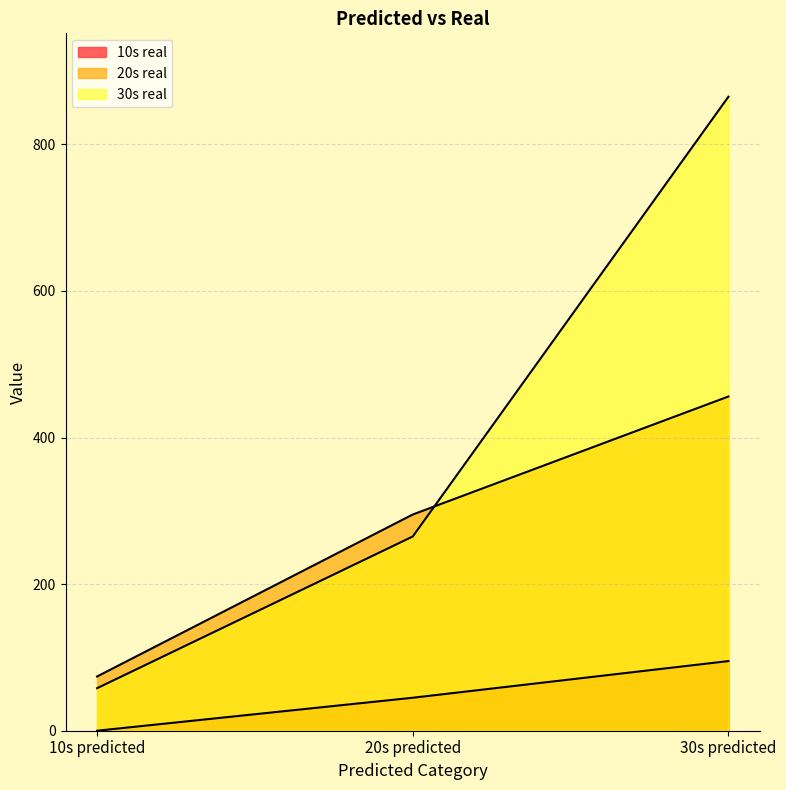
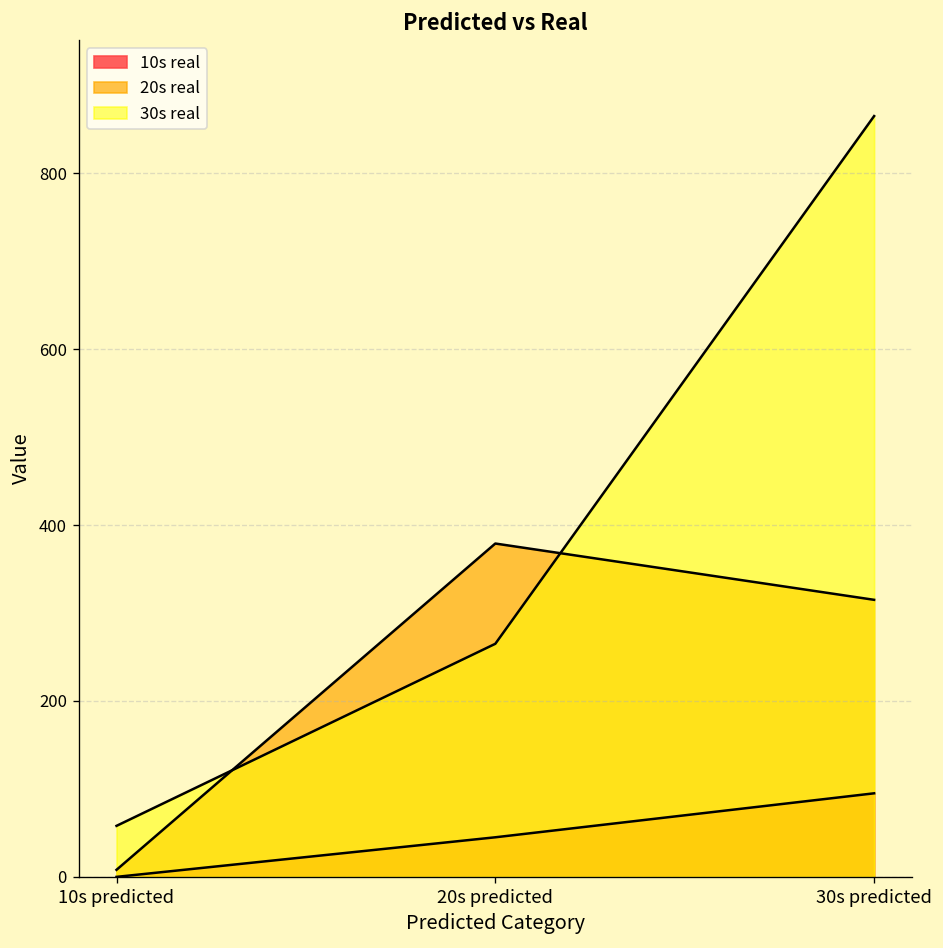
20s real, 10s predicted: 70 -> 10
20s real, 20s predicted: 300 -> 380
20s real, 30s predicted: 460 -> 320
